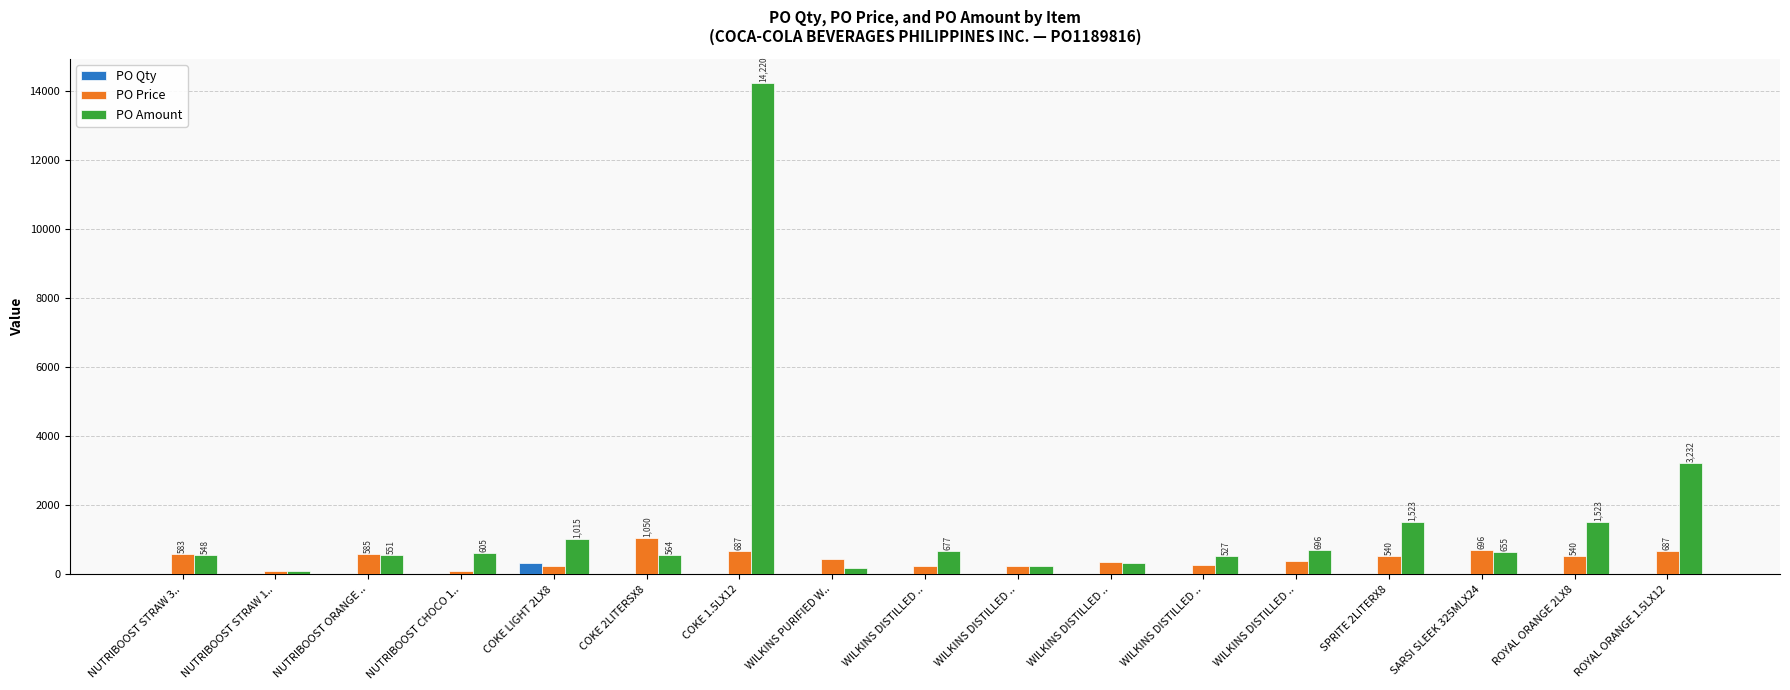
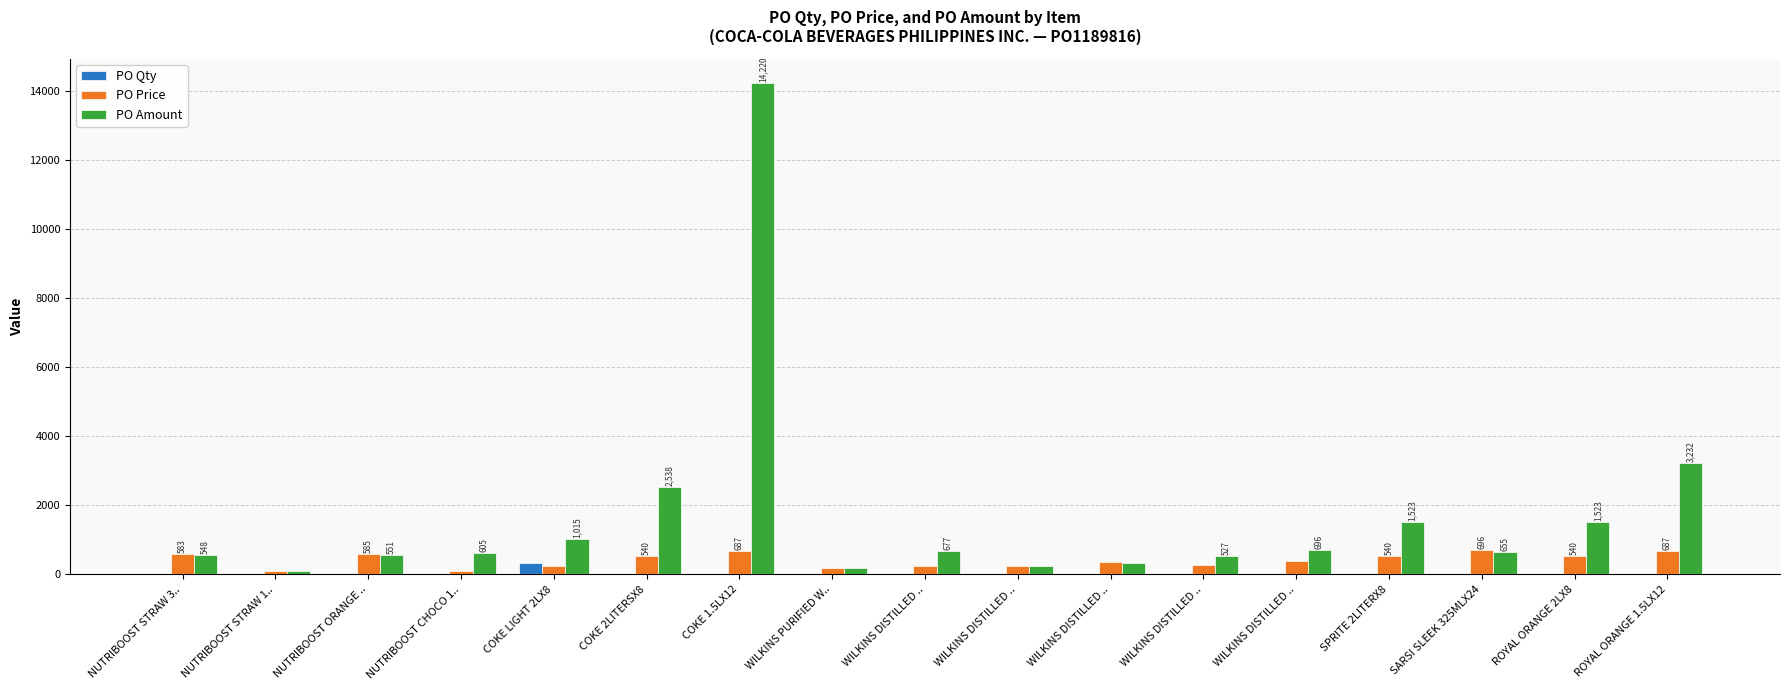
PO Price, COKE 2LITERSX8: 1,050 -> 540
PO Amount, COKE 2LITERSX8: 564 -> 2,538
PO Price, WILKINS PURIFIED W..: 400 -> 200
